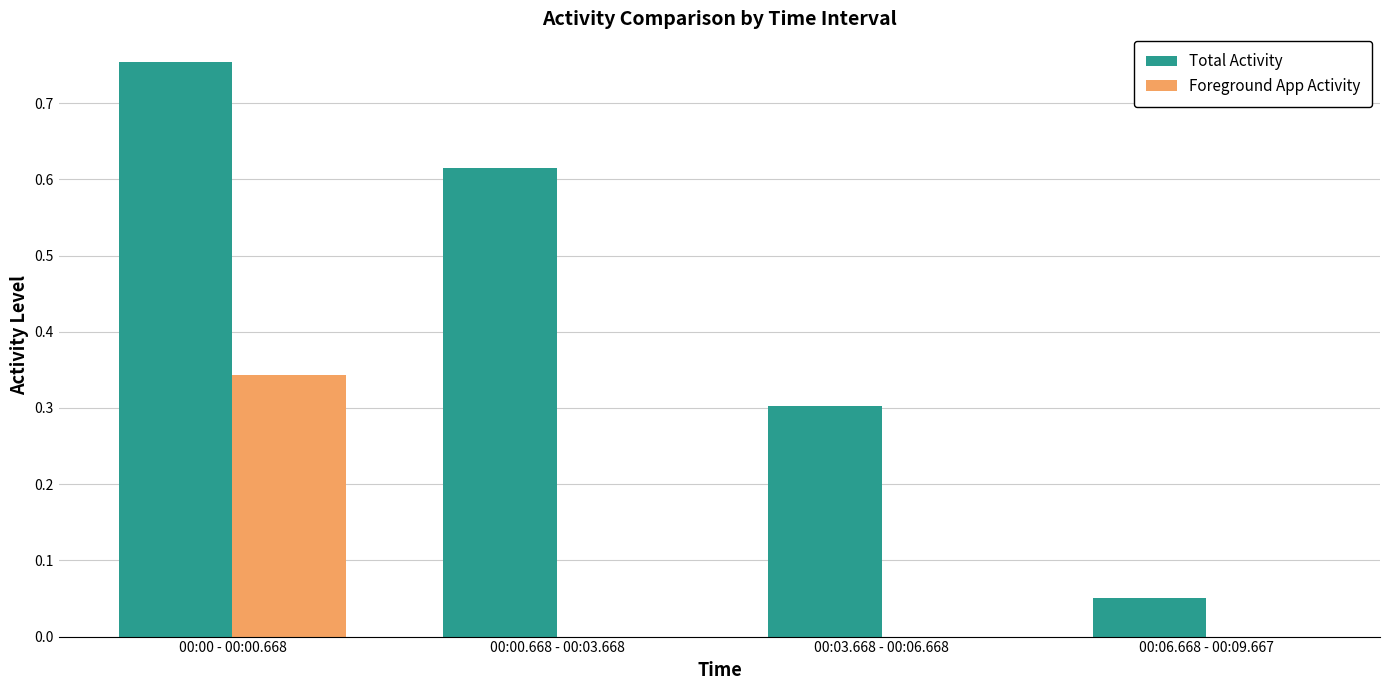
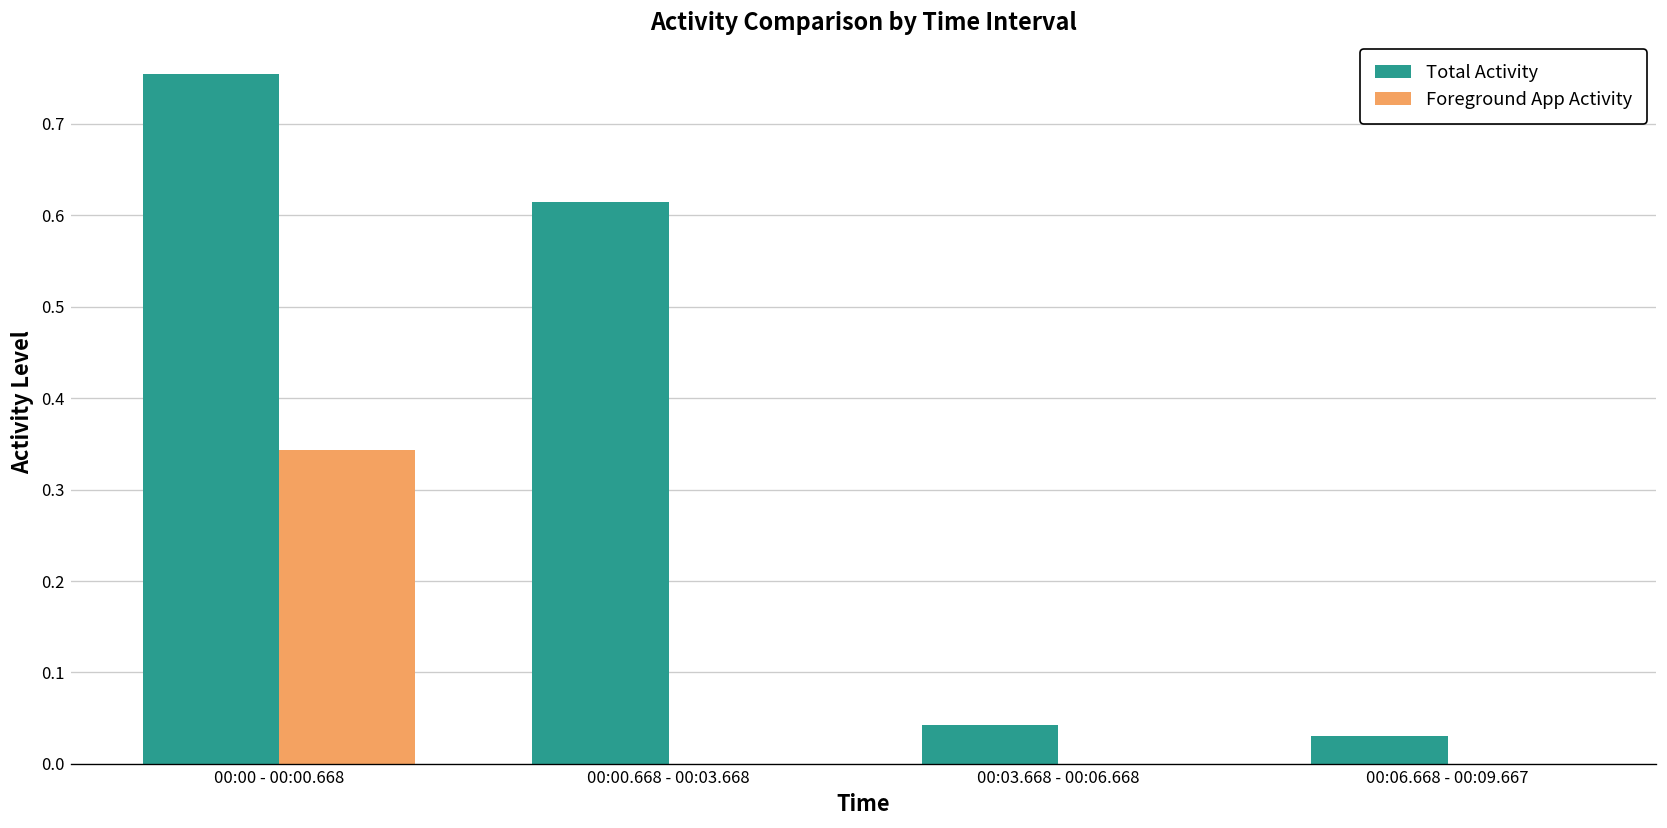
Total Activity, 00:03.668 - 00:06.668: 0.30 -> 0.04
Total Activity, 00:06.668 - 00:09.667: 0.05 -> 0.03
